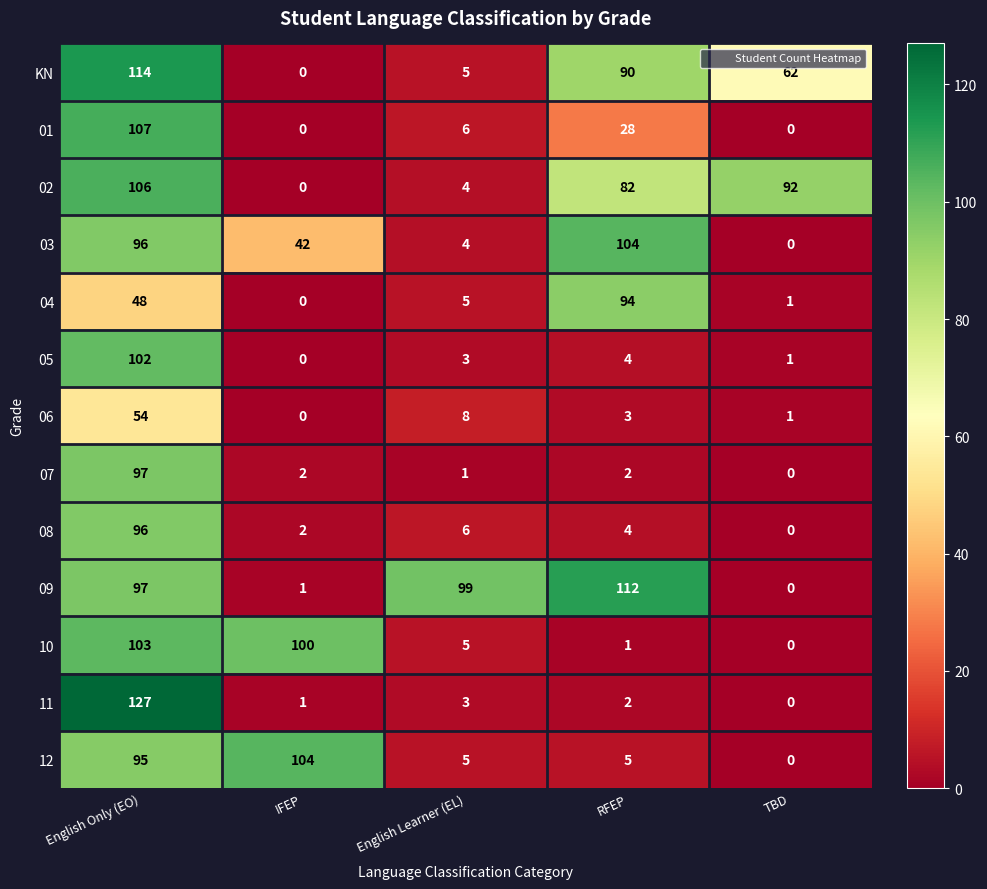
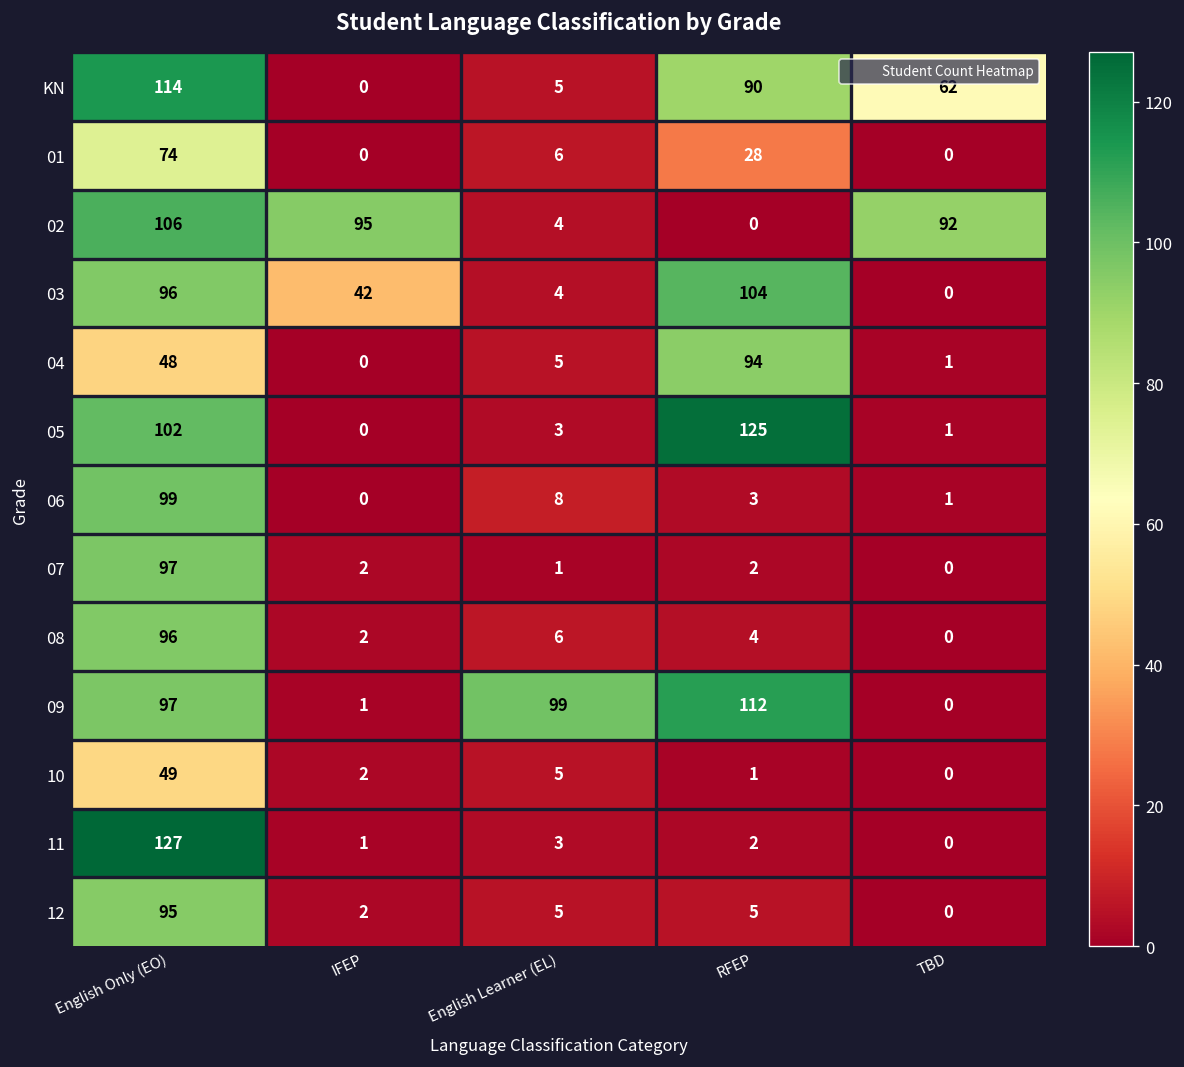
01, English Only (EO): 107 -> 74
02, IFEP: 0 -> 95
02, RFEP: 82 -> 0
05, RFEP: 4 -> 125
06, English Only (EO): 54 -> 99
10, English Only (EO): 103 -> 49
10, IFEP: 100 -> 2
12, IFEP: 104 -> 2
